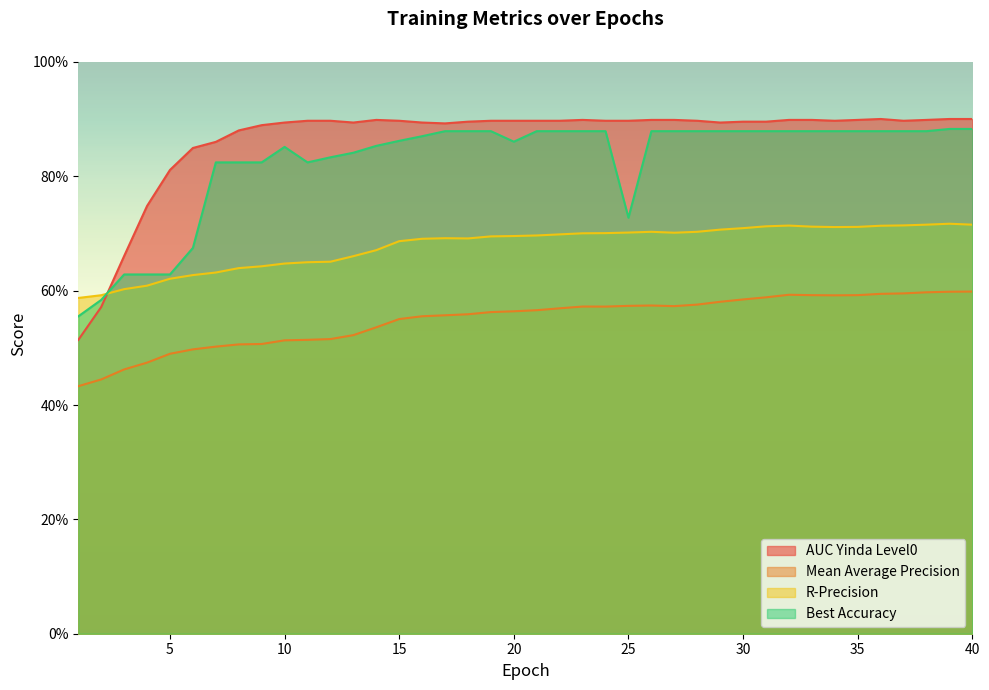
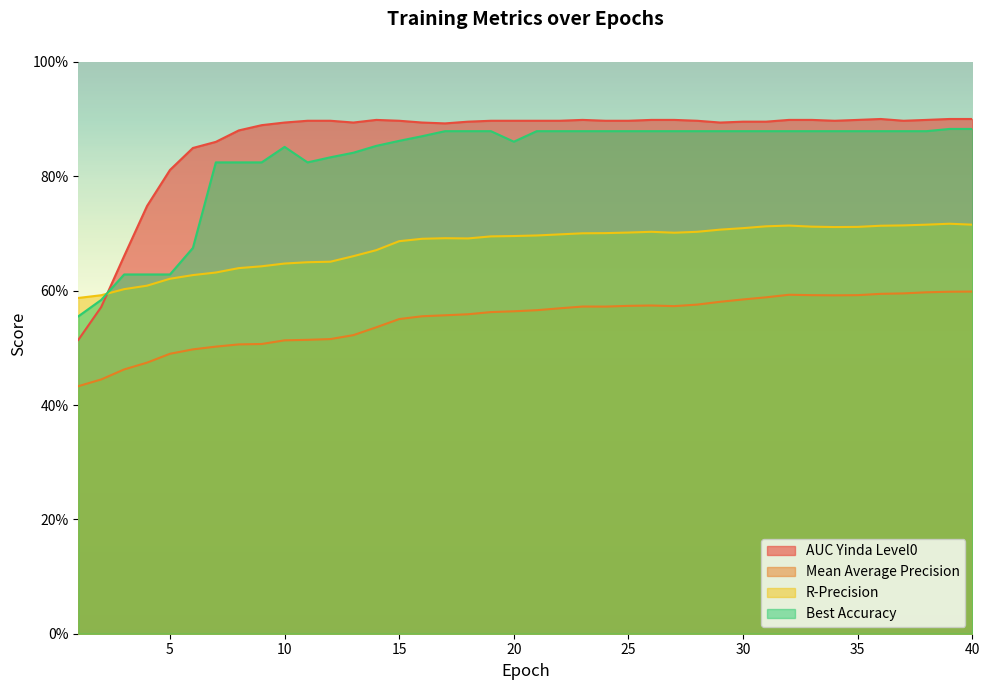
Best Accuracy, 25: 73% -> 88%
